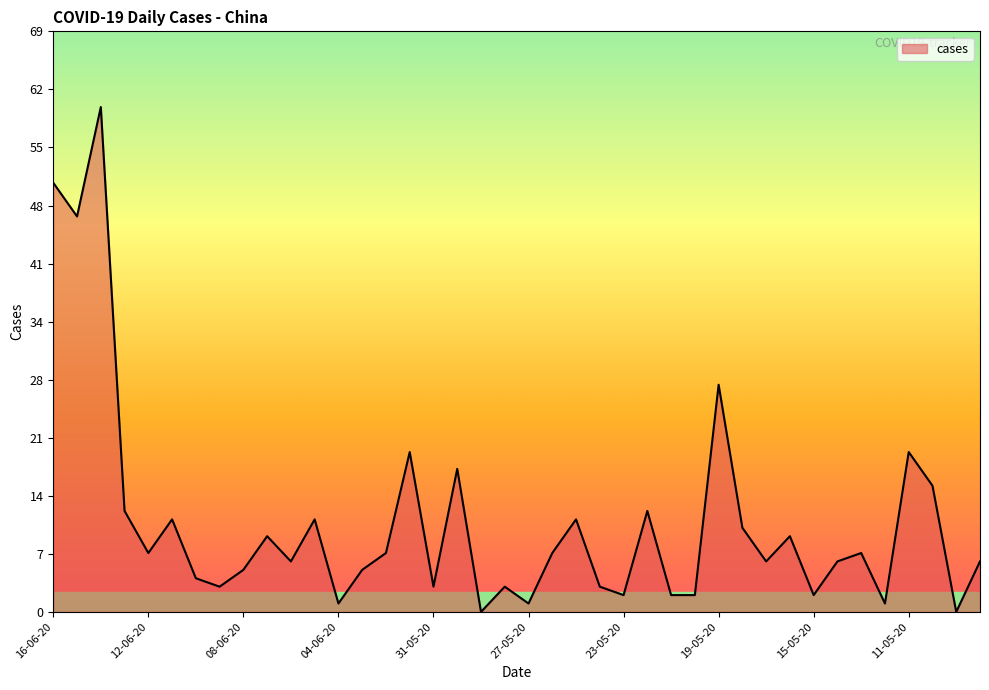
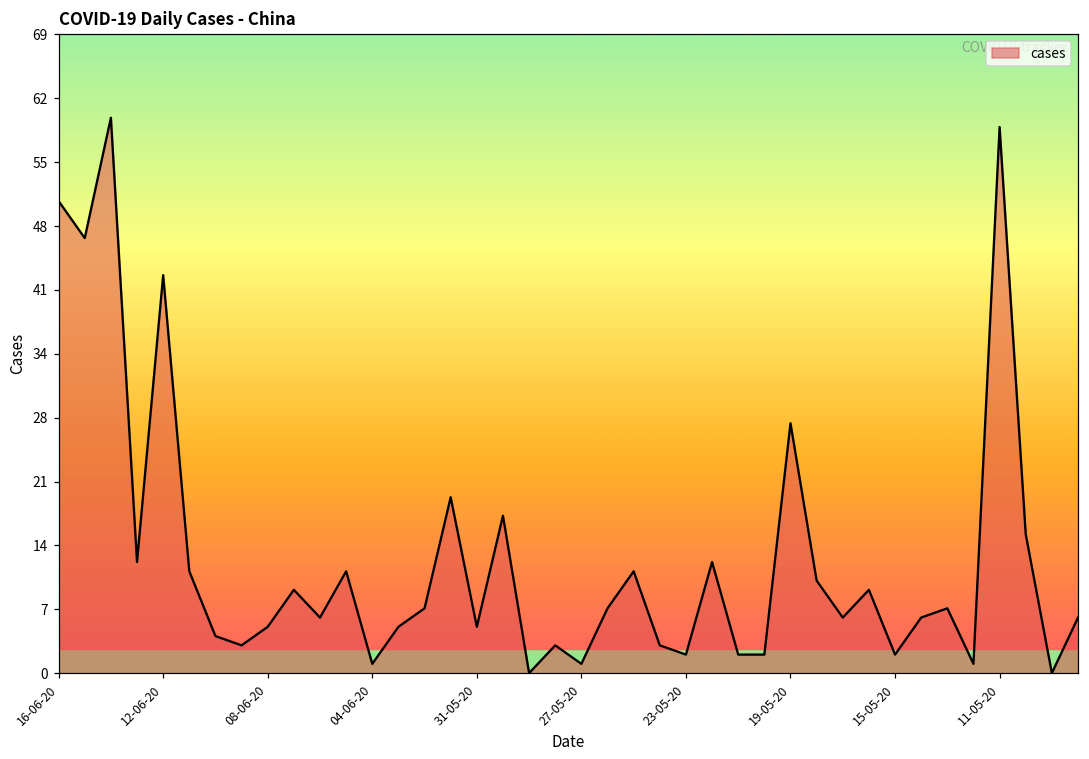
12-06-20: 7 -> 43
31-05-20: 3 -> 5
11-05-20: 19 -> 59
